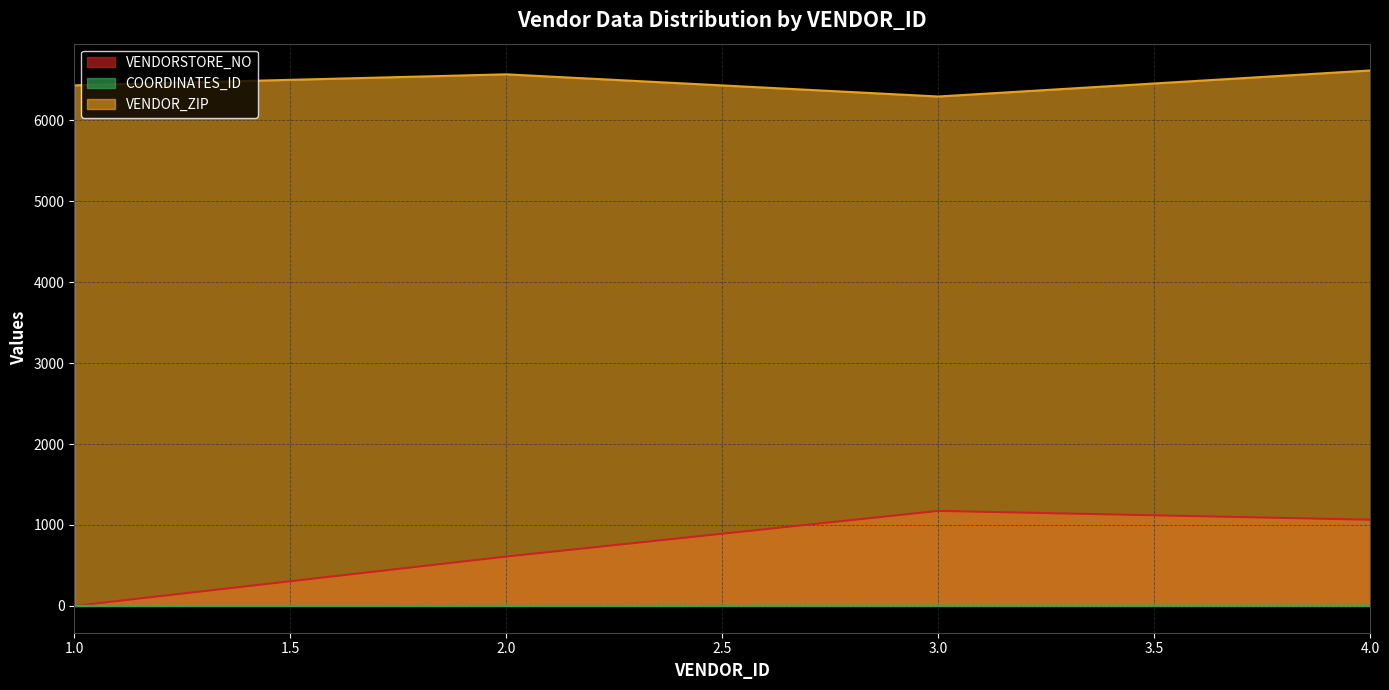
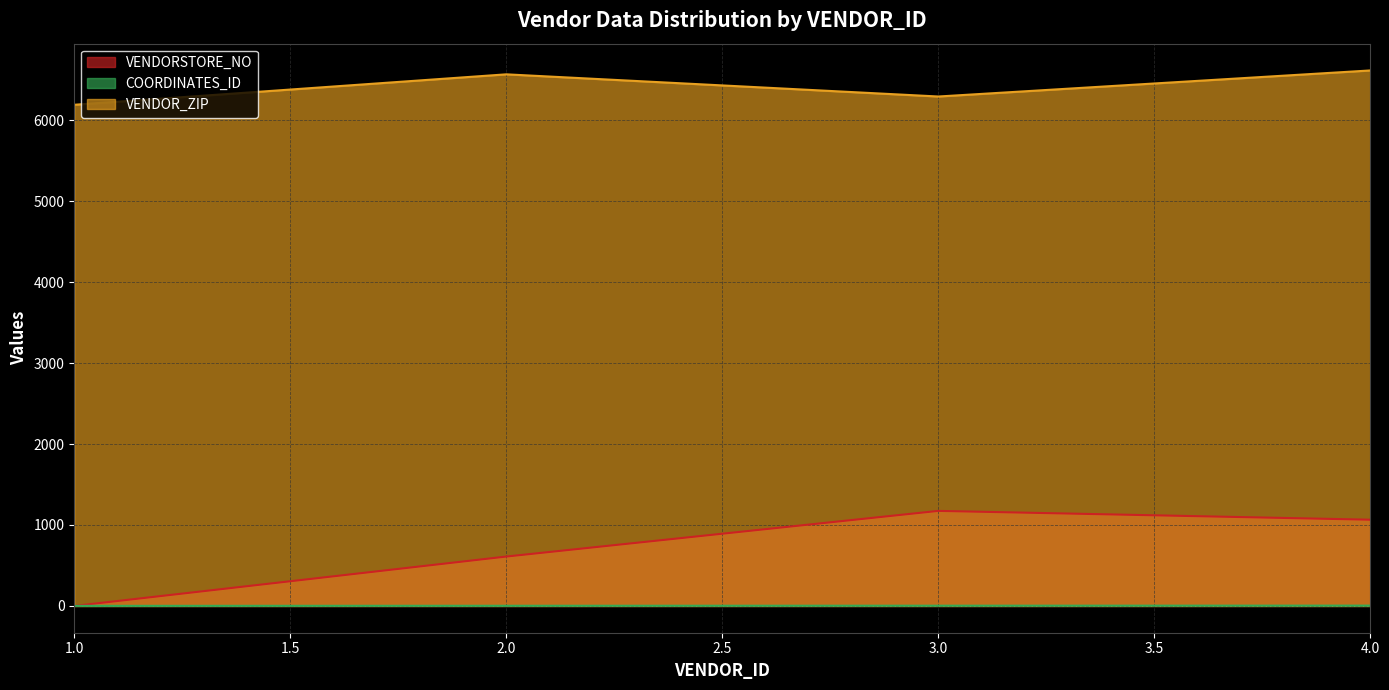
VENDOR_ZIP, 1.0: 6400 -> 6200
